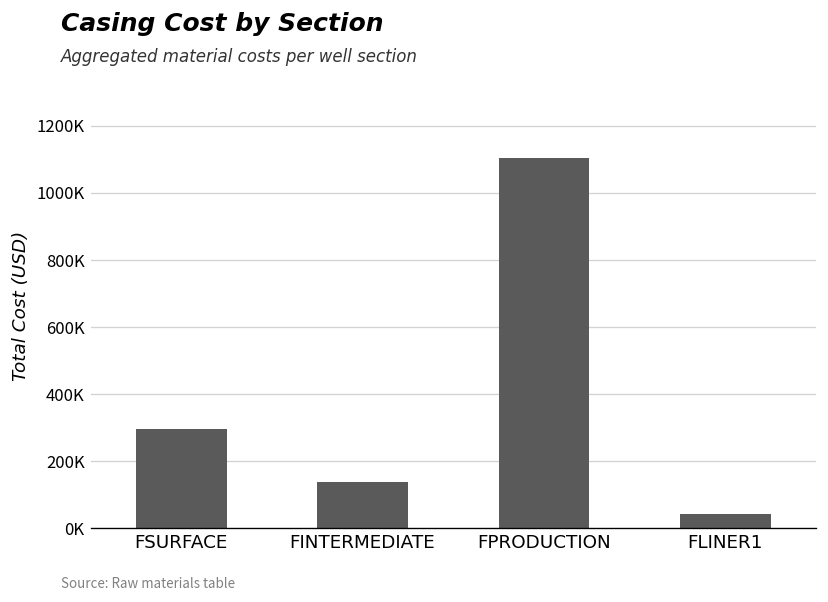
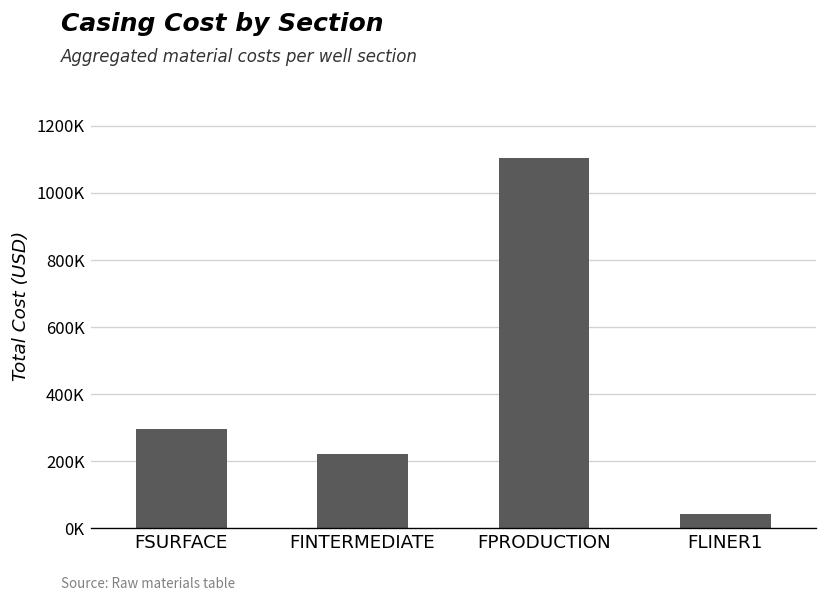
FINTERMEDIATE: 140000 -> 220000
